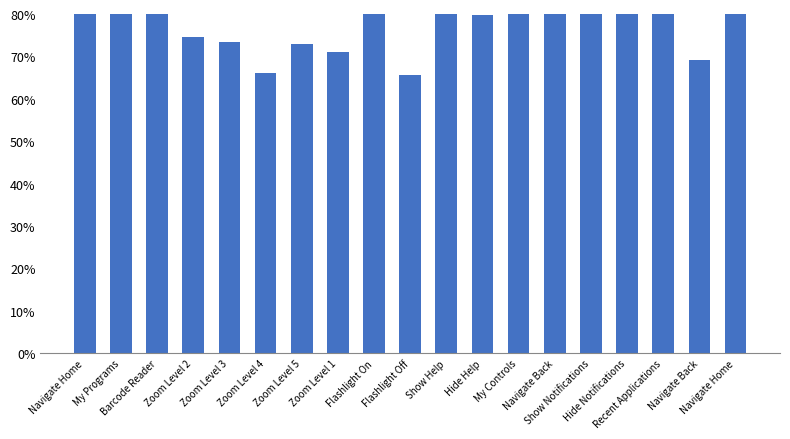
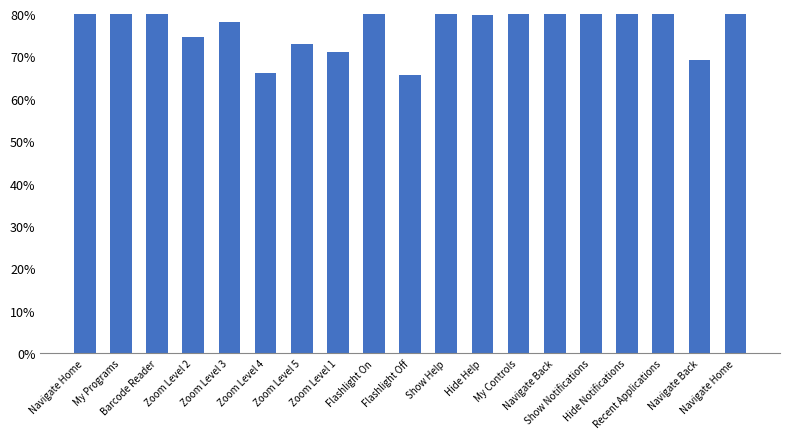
Zoom Level 3: 73% -> 78%
